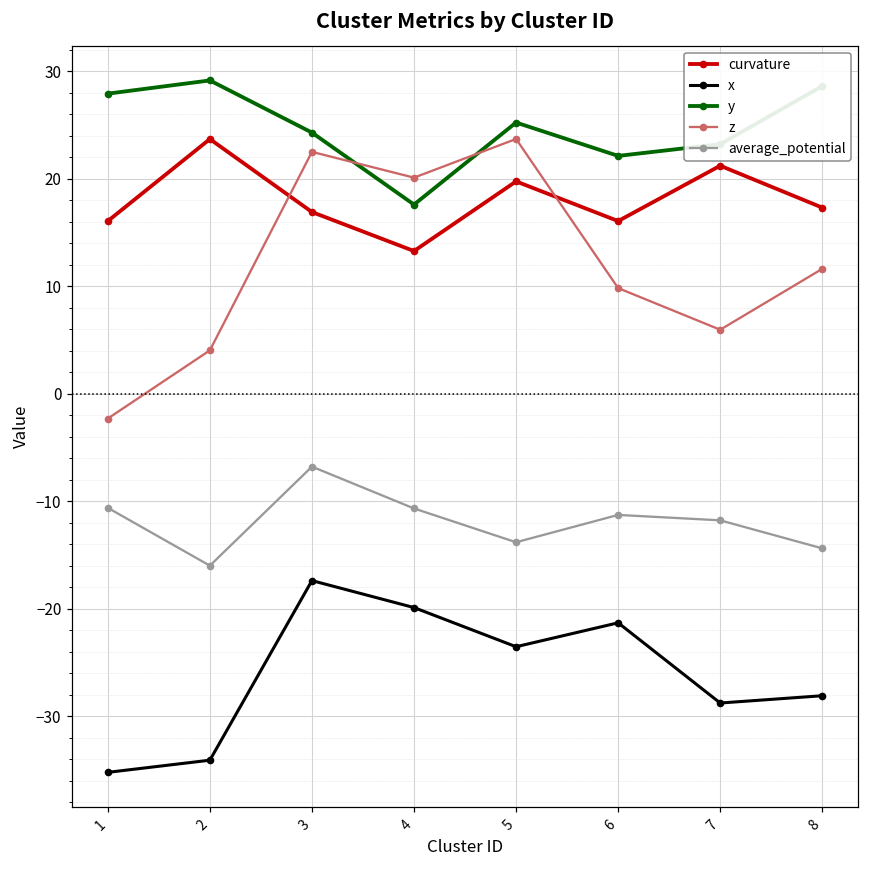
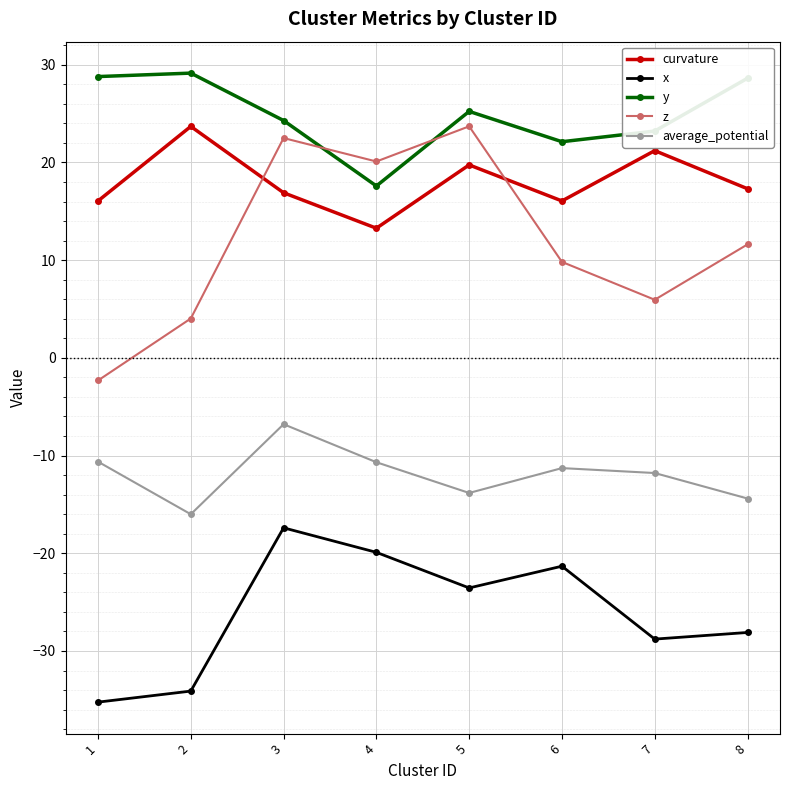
y, 1: 28 -> 29
